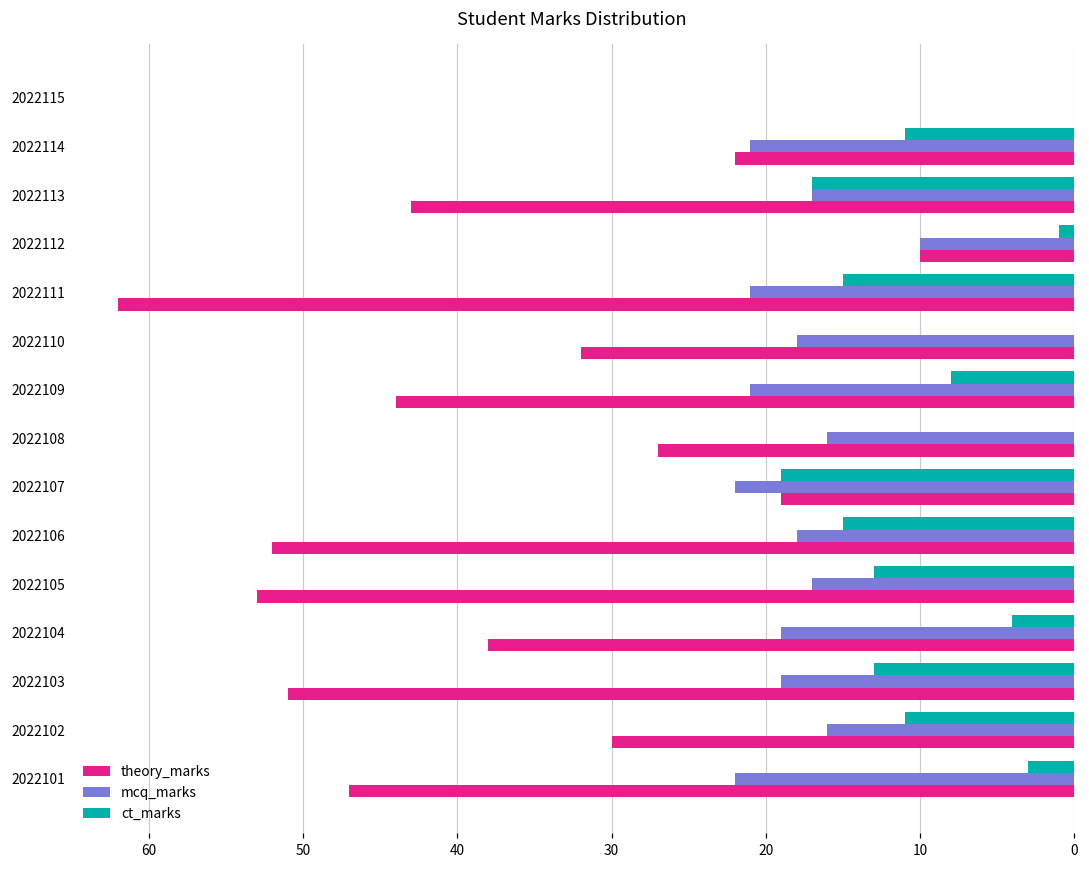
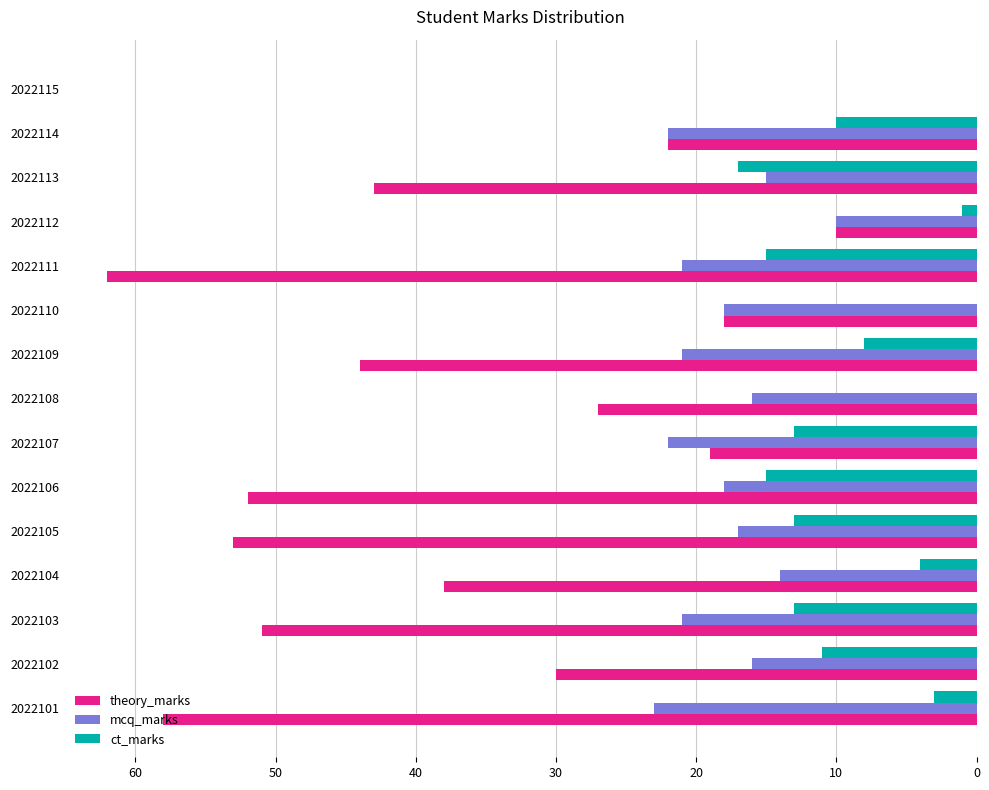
ct_marks, 2022114: 11 -> 10
mcq_marks, 2022114: 21 -> 22
mcq_marks, 2022113: 17 -> 15
theory_marks, 2022110: 32 -> 18
ct_marks, 2022107: 19 -> 13
mcq_marks, 2022104: 19 -> 14
mcq_marks, 2022103: 19 -> 21
mcq_marks, 2022101: 22 -> 23
theory_marks, 2022101: 47 -> 58
